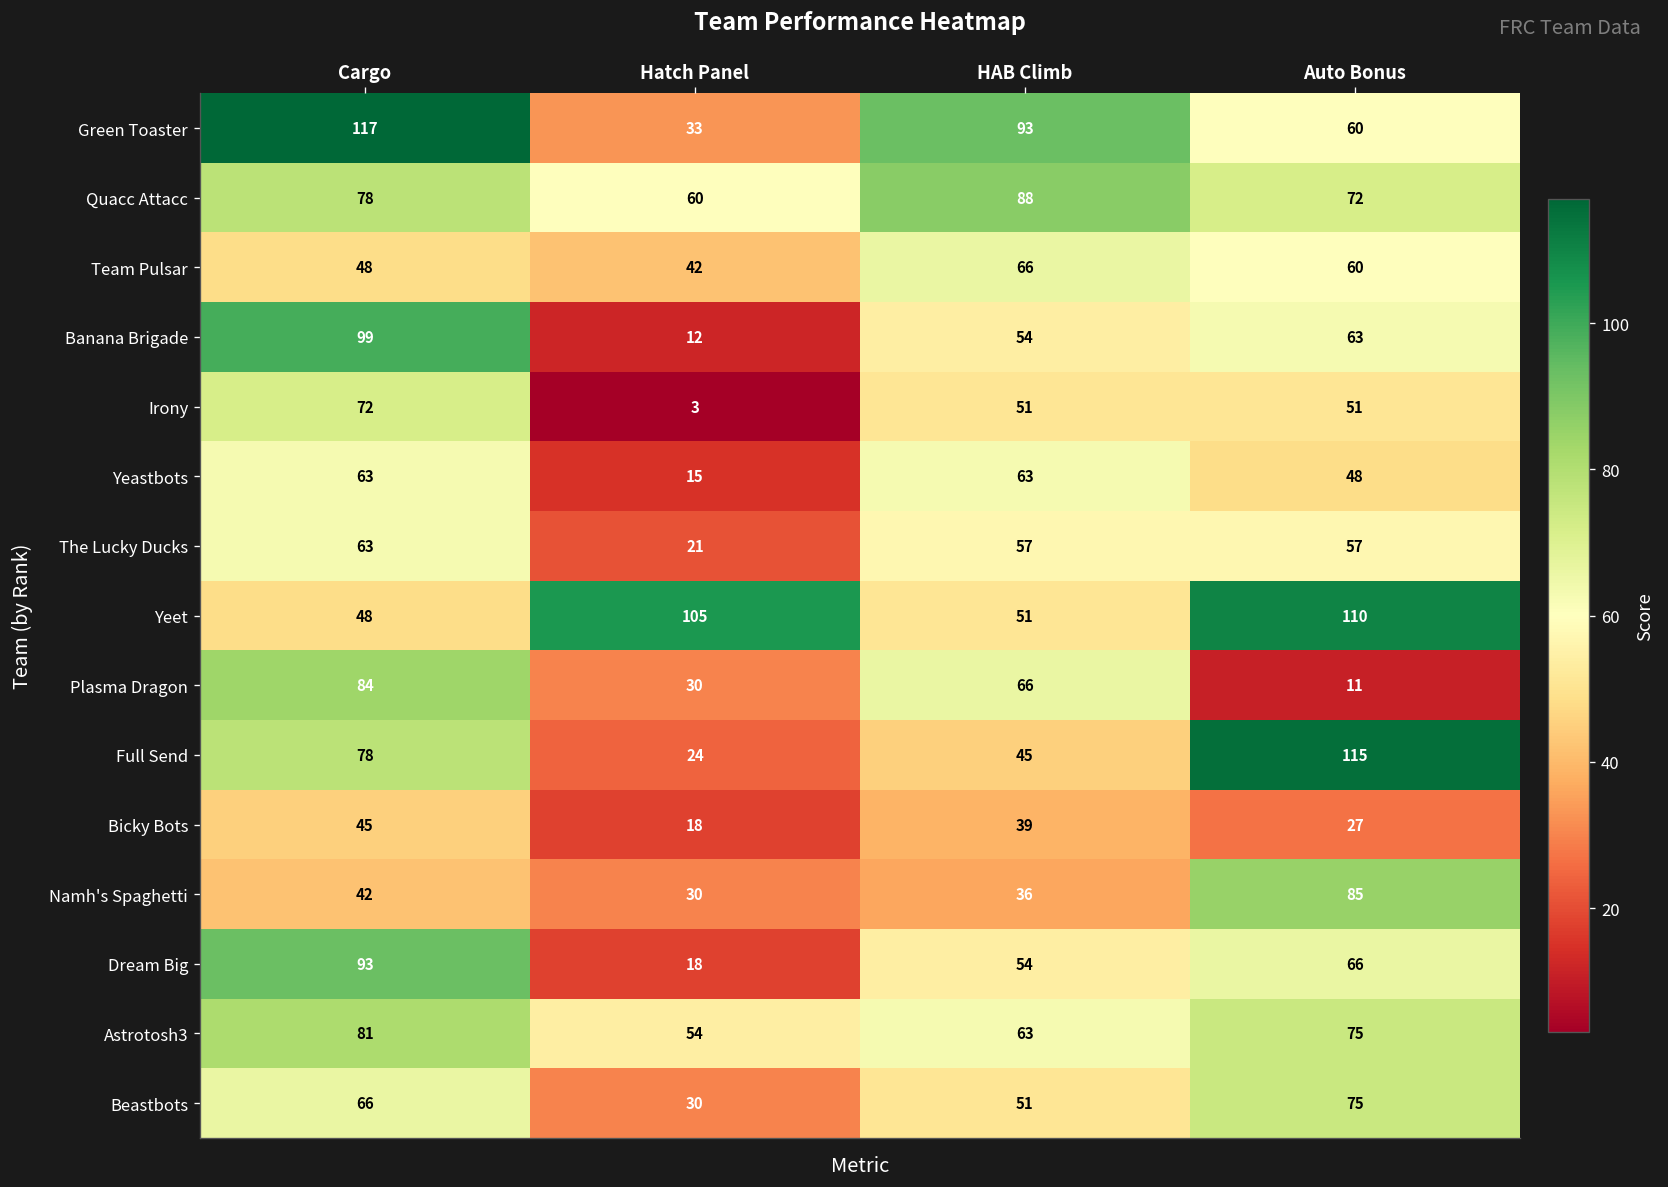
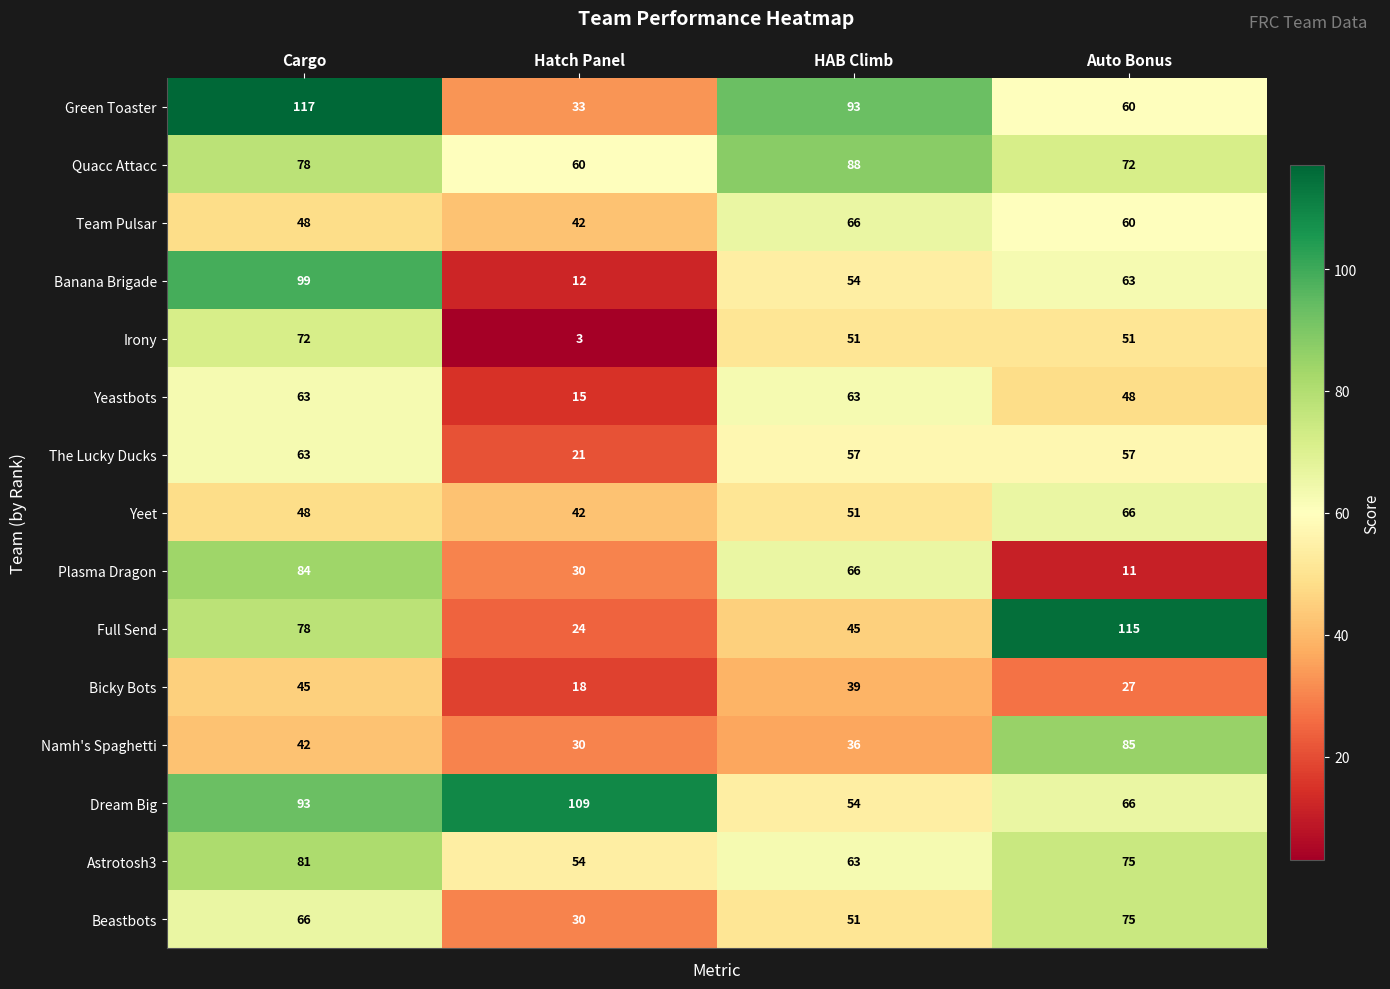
Yeet, Hatch Panel: 105 -> 42
Yeet, Auto Bonus: 110 -> 66
Dream Big, Hatch Panel: 18 -> 109
